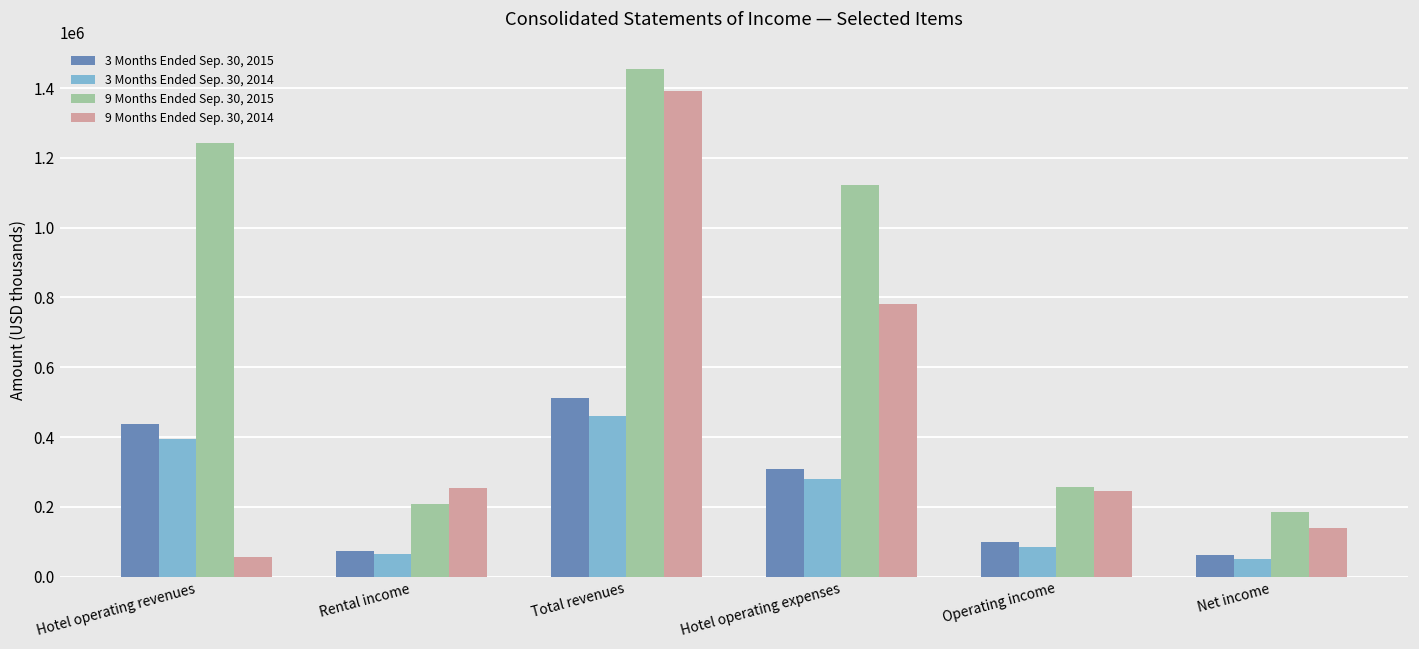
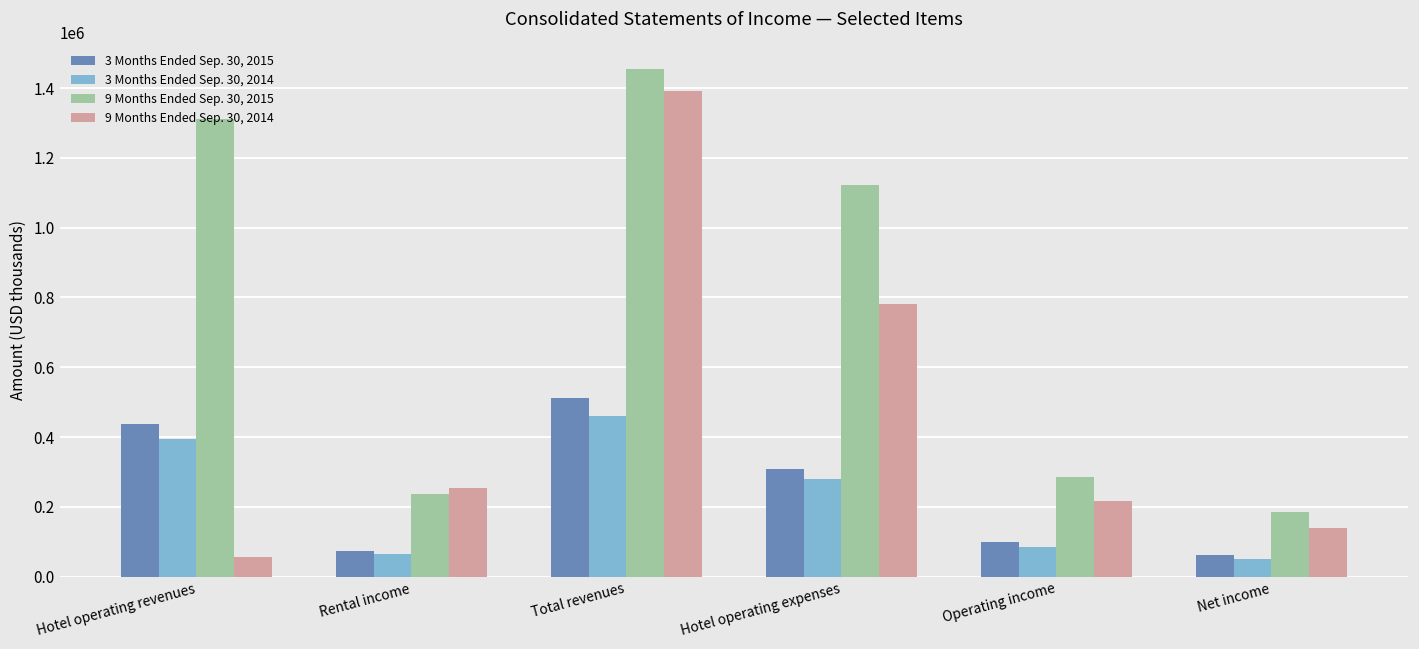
9 Months Ended Sep. 30, 2015, Hotel operating revenues: 1240000 -> 1310000
9 Months Ended Sep. 30, 2015, Rental income: 210000 -> 240000
9 Months Ended Sep. 30, 2015, Operating income: 260000 -> 280000
9 Months Ended Sep. 30, 2014, Operating income: 250000 -> 220000
